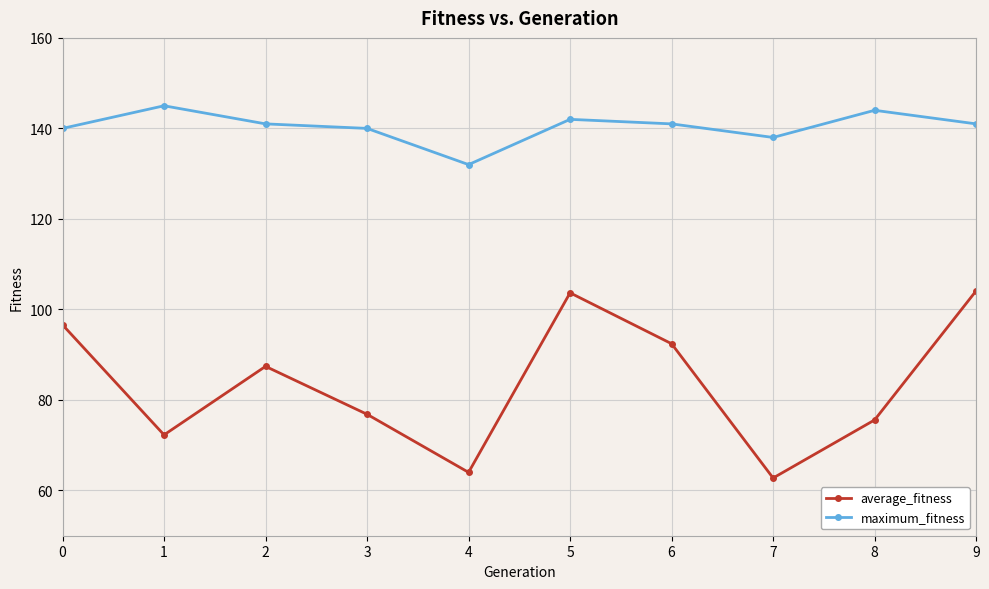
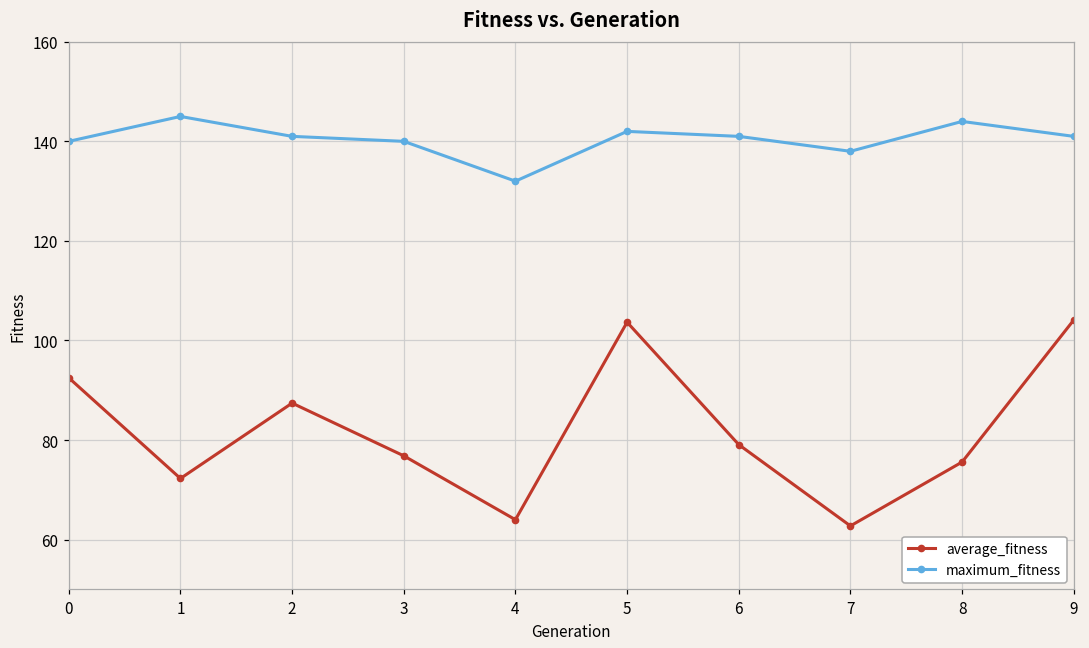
average_fitness, 0: 97 -> 93
average_fitness, 6: 92 -> 79
